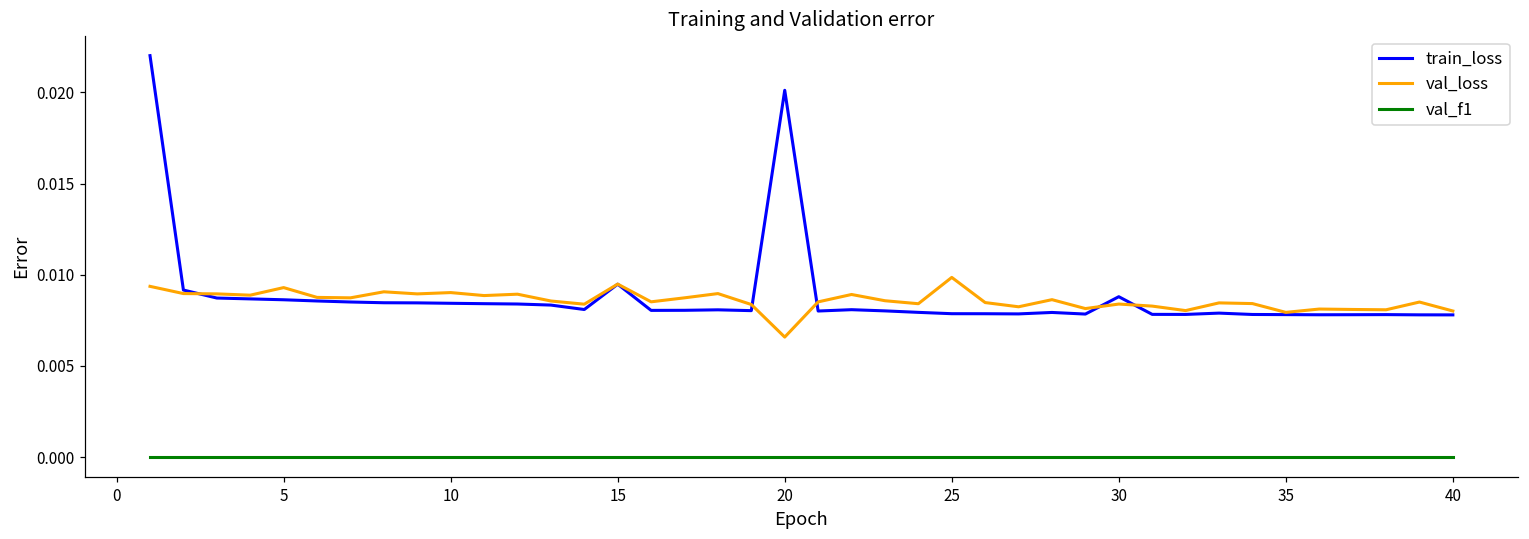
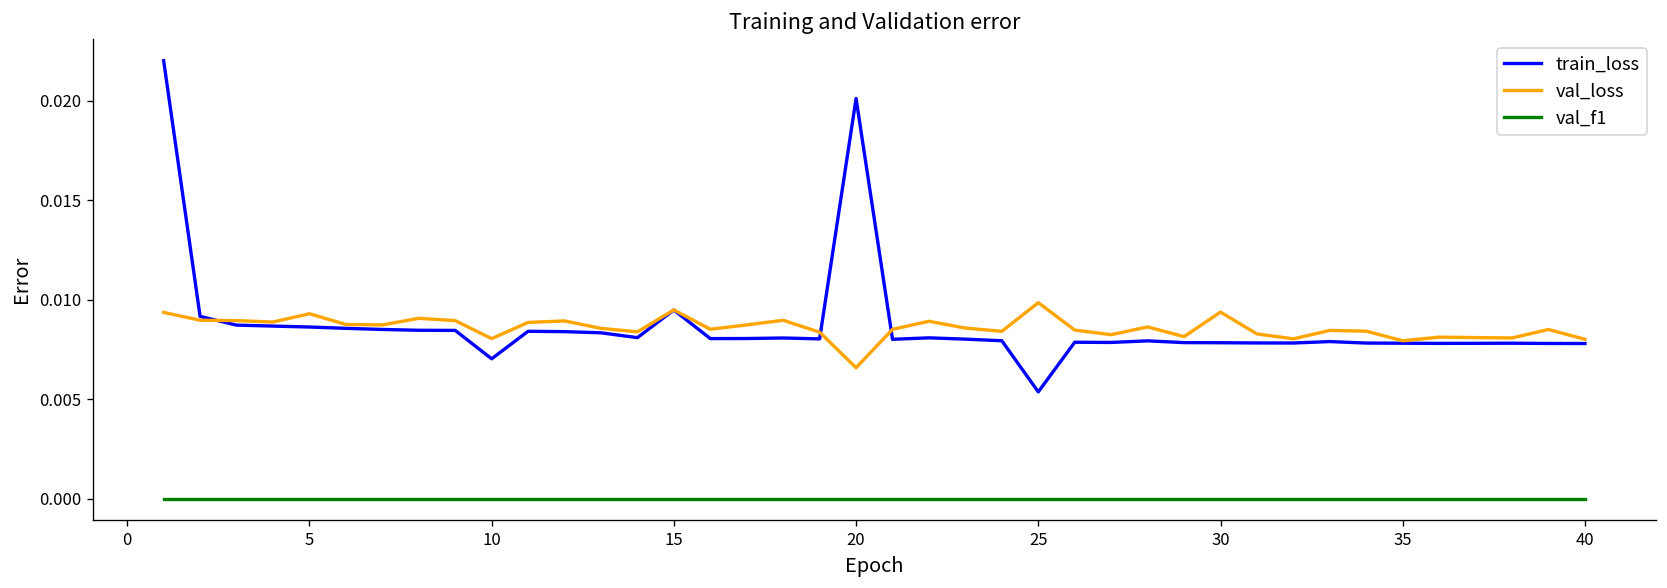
train_loss, 10: 0.0084 -> 0.0070
val_loss, 10: 0.0090 -> 0.0080
train_loss, 25: 0.0079 -> 0.0054
train_loss, 30: 0.0088 -> 0.0078
val_loss, 30: 0.0084 -> 0.0094
